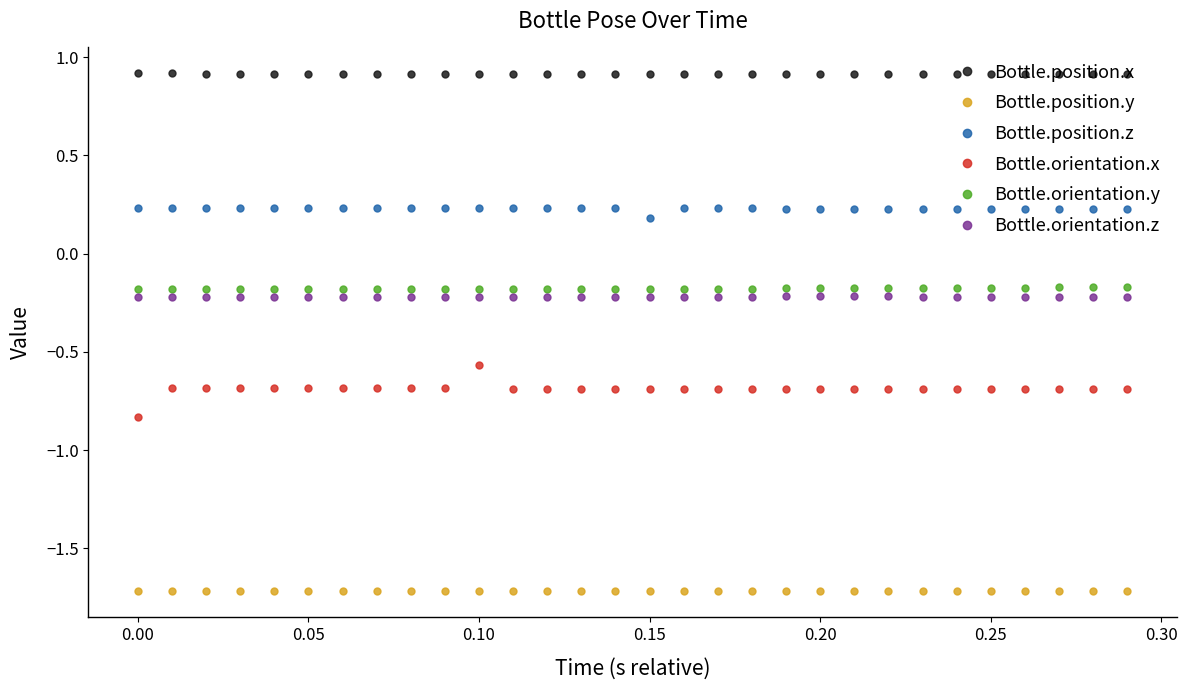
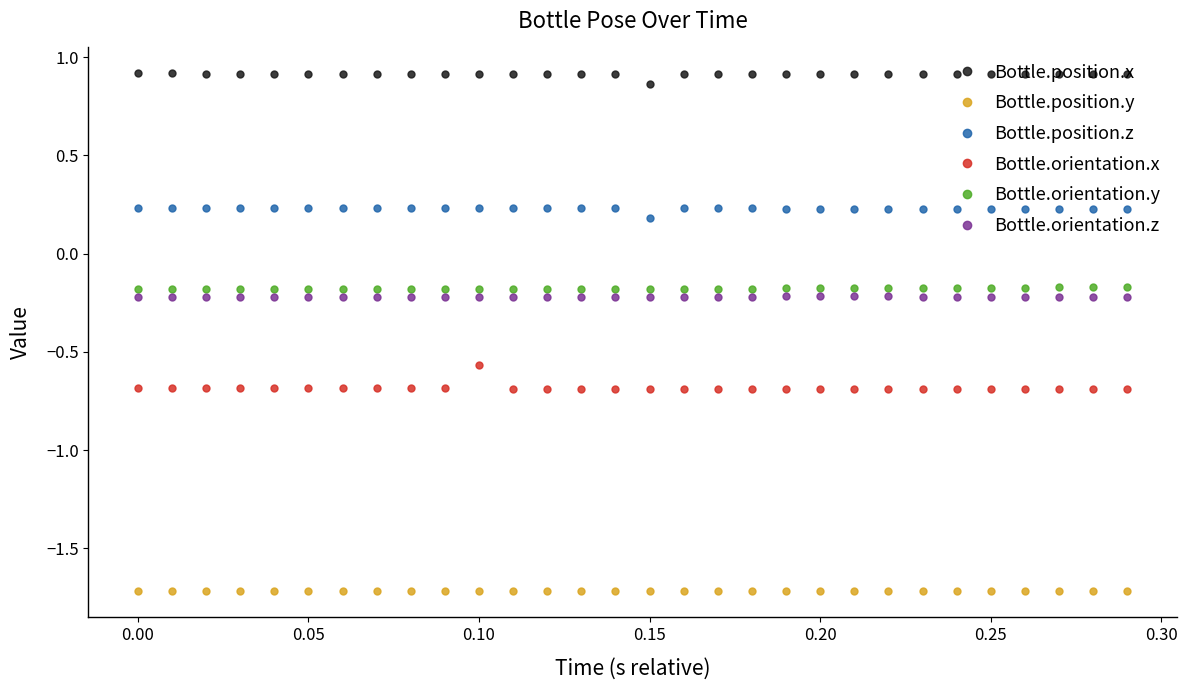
Bottle.orientation.x, 0.00: -0.83 -> -0.68
Bottle.position.x, 0.15: 0.91 -> 0.86
